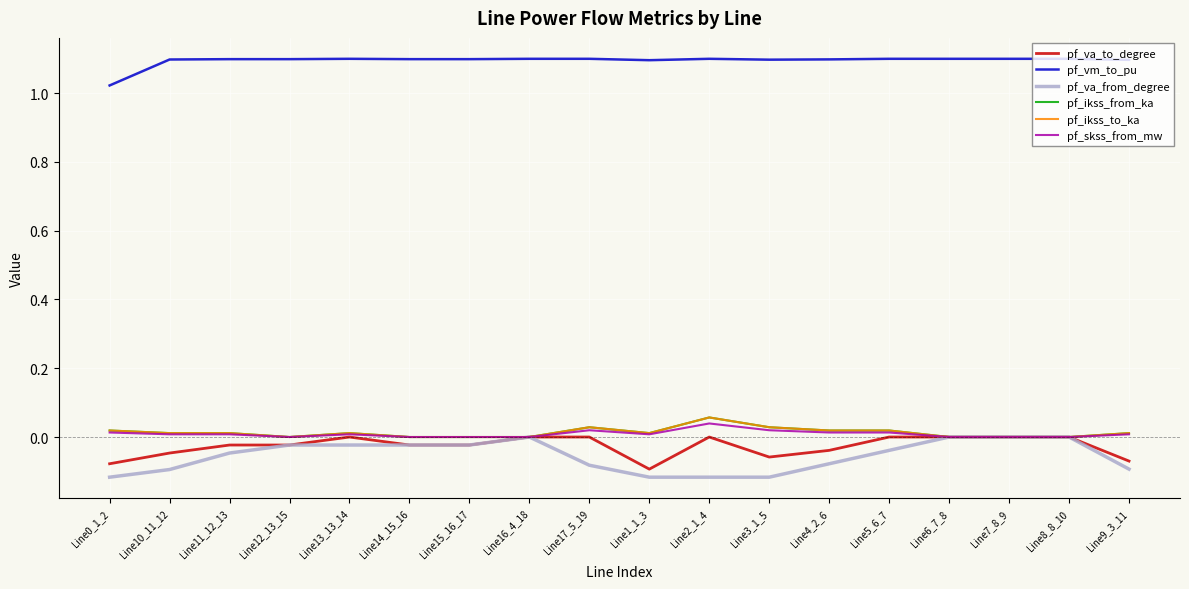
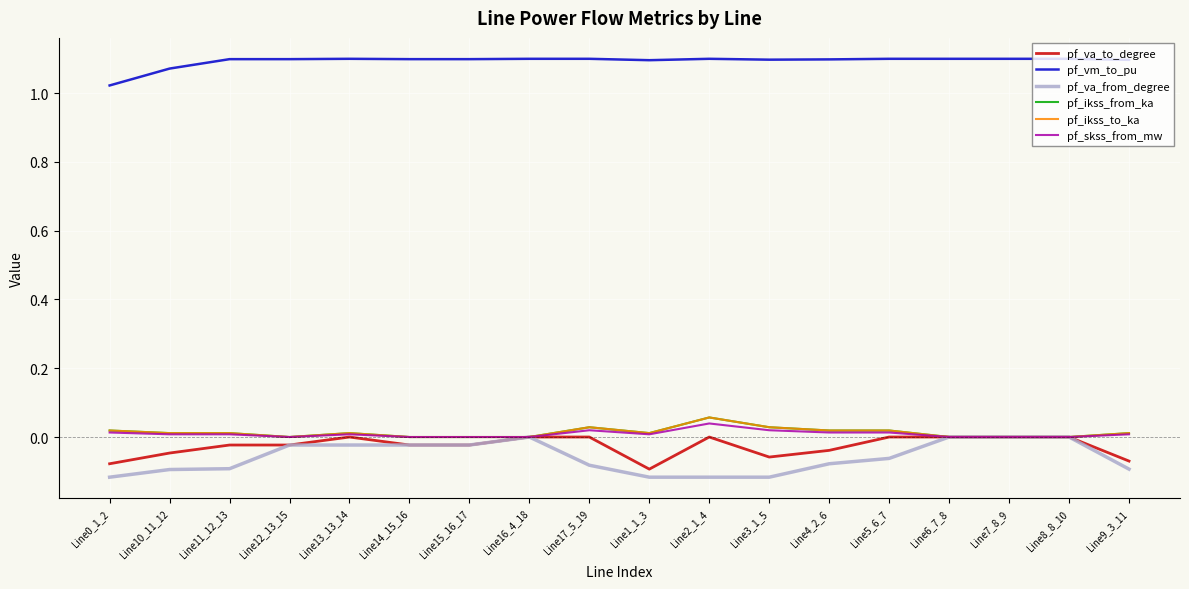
pf_vm_to_pu, Line10_11_12: 1.10 -> 1.07
pf_va_from_degree, Line11_12_13: -0.05 -> -0.09
pf_va_from_degree, Line5_6_7: -0.04 -> -0.06
